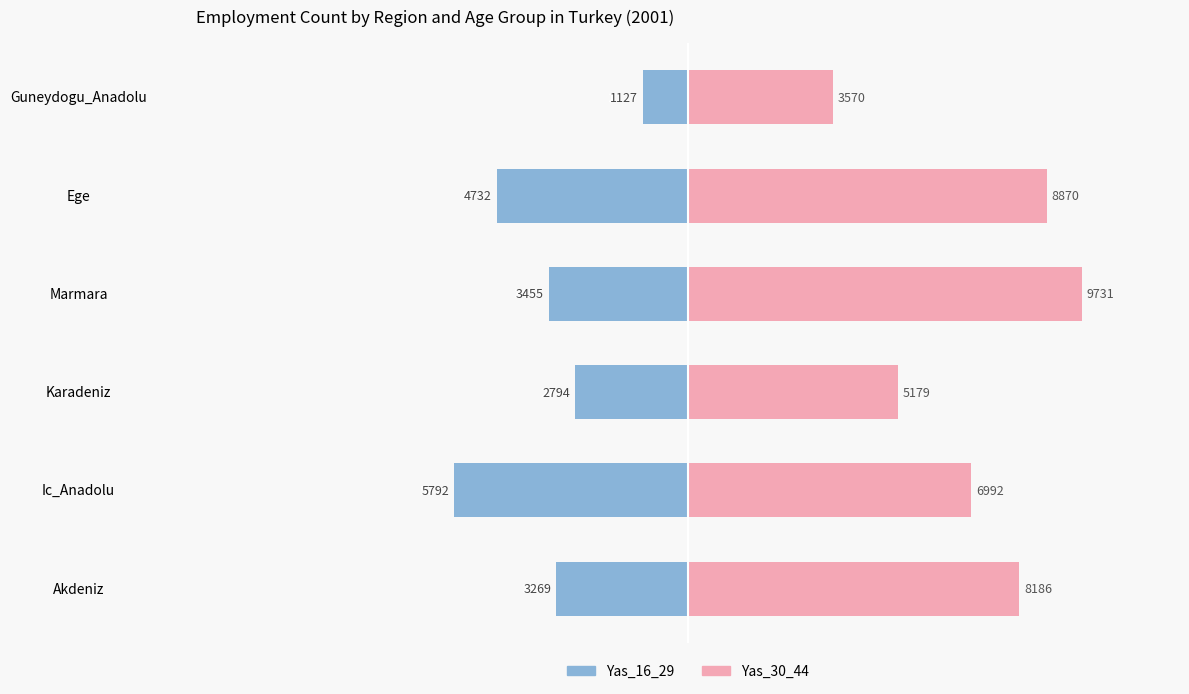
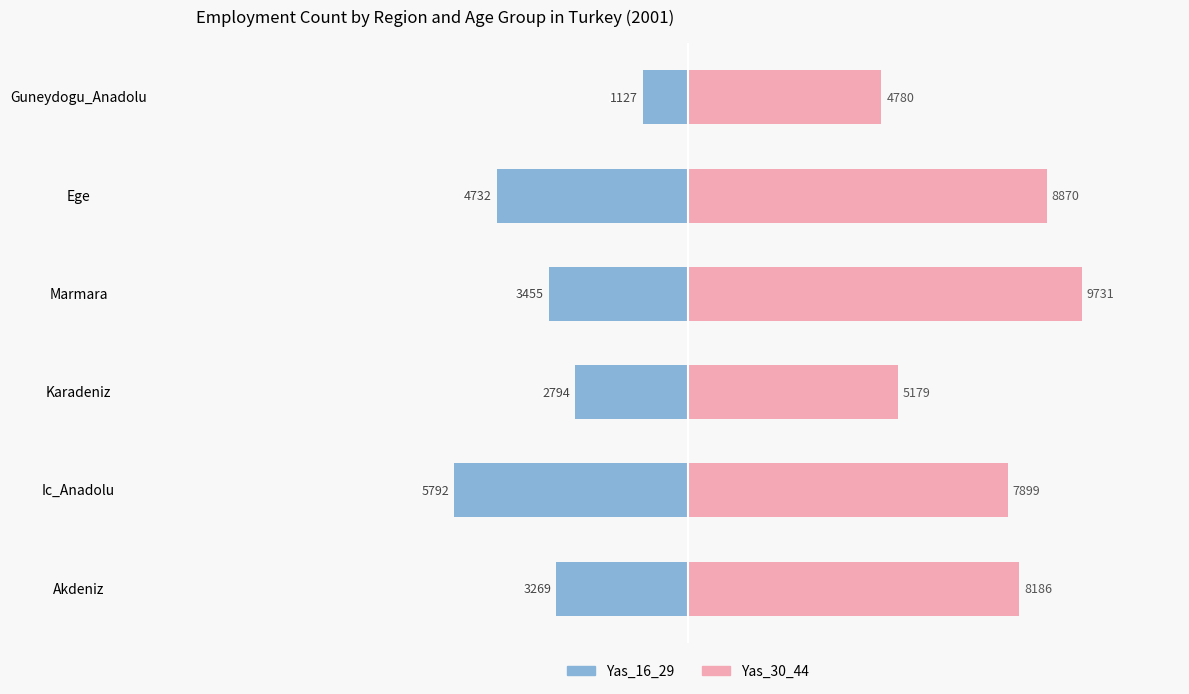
Yas_30_44, Guneydogu_Anadolu: 3570 -> 4780
Yas_30_44, Ic_Anadolu: 6992 -> 7899
